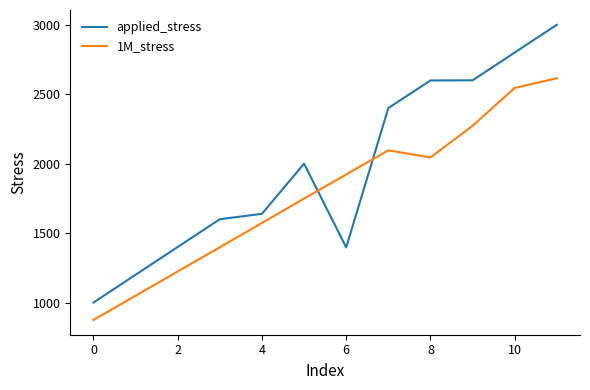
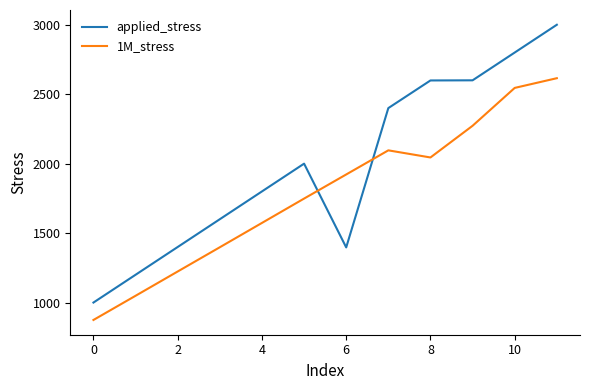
applied_stress, 4: 1640 -> 1800
